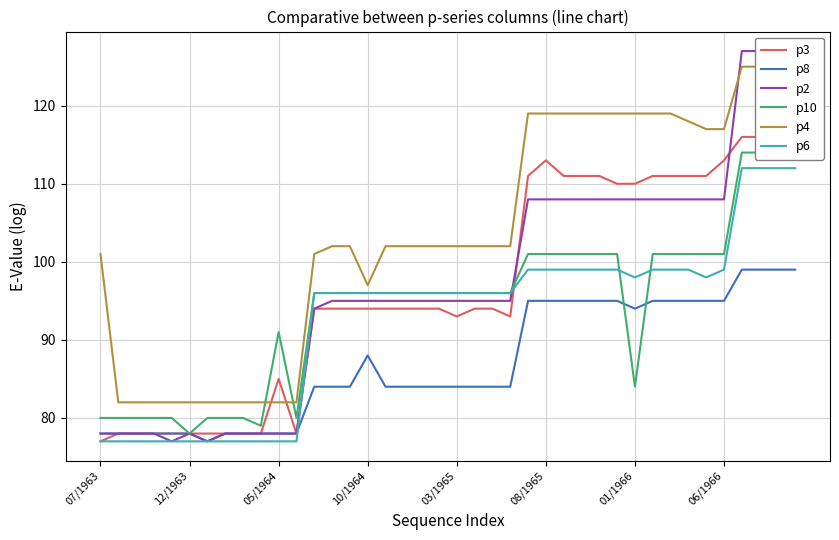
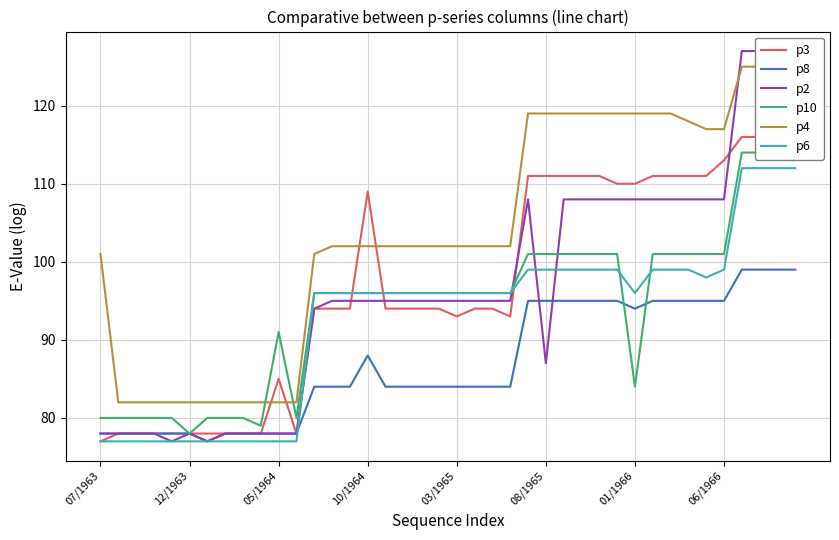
p3, 10/1964: 94 -> 109
p4, 10/1964: 97 -> 102
p3, 08/1965: 113 -> 111
p2, 08/1965: 108 -> 87
p6, 01/1966: 98 -> 96
